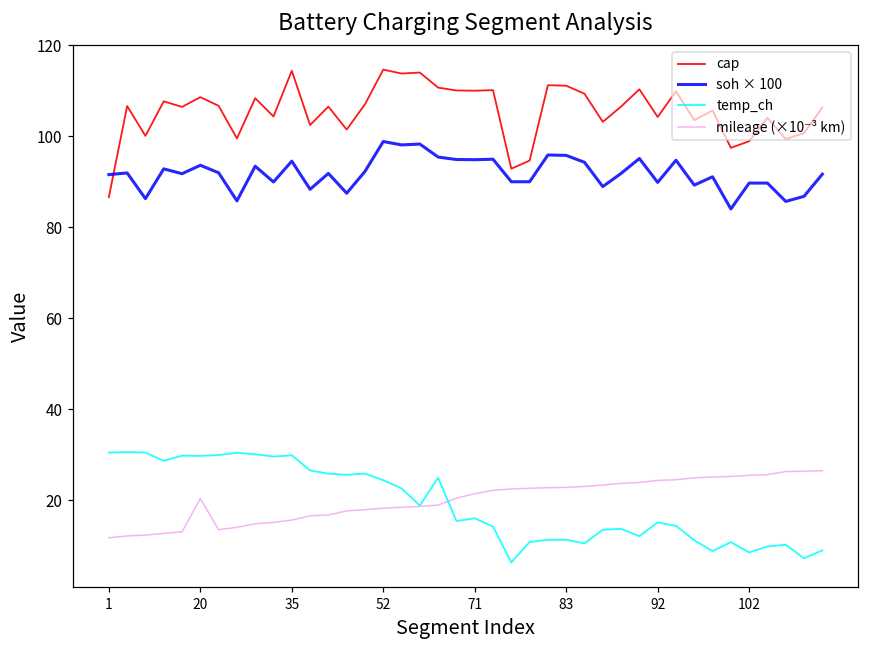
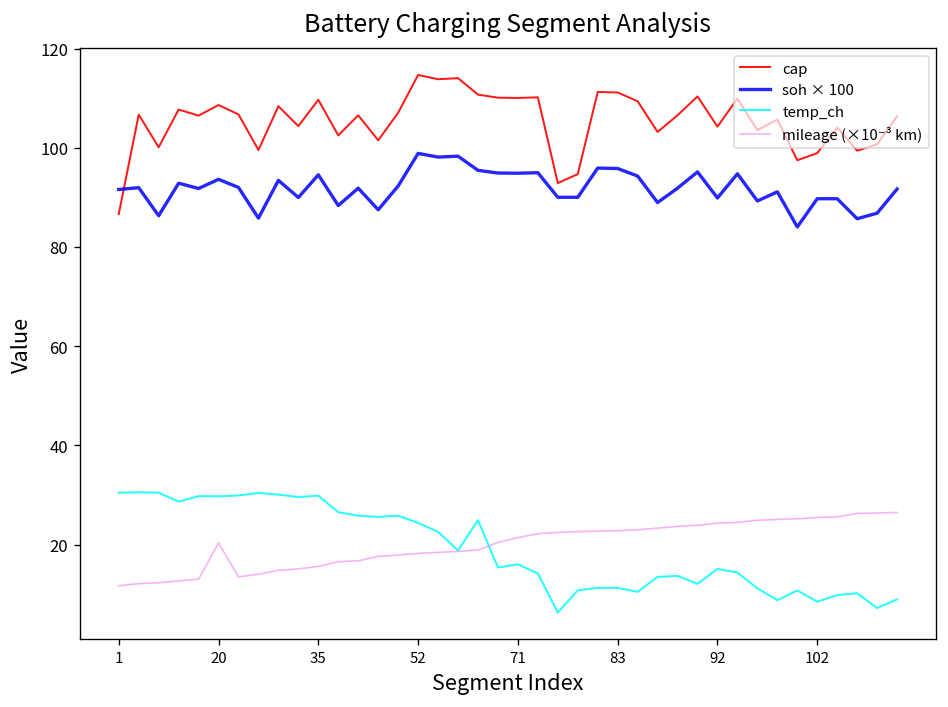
cap, 35: 114 -> 110
